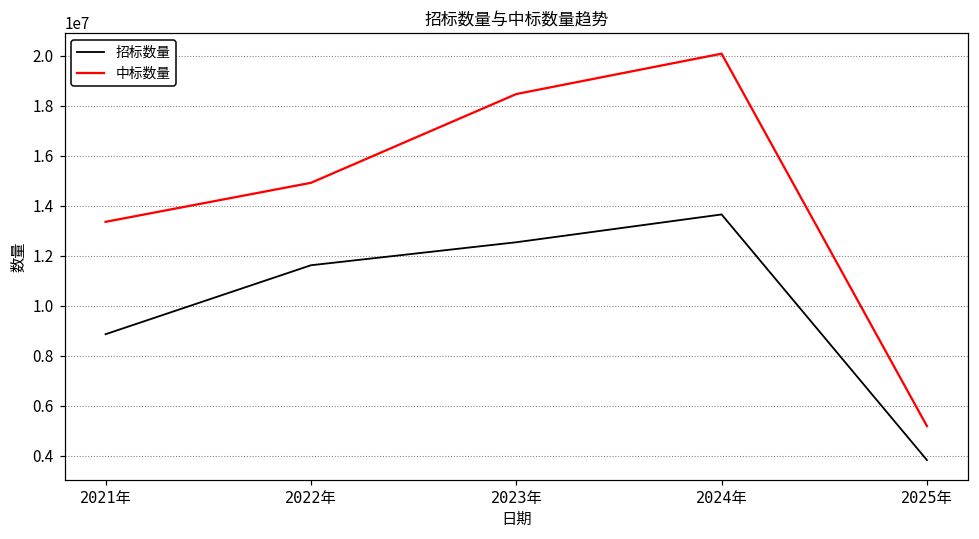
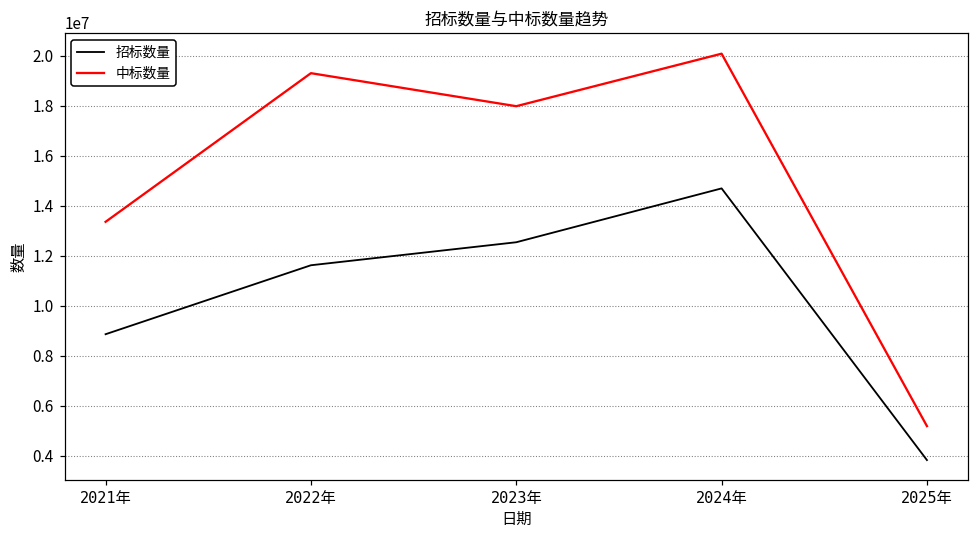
中标数量, 2022年: 14900000 -> 19300000
中标数量, 2023年: 18500000 -> 18000000
招标数量, 2024年: 13700000 -> 14700000
